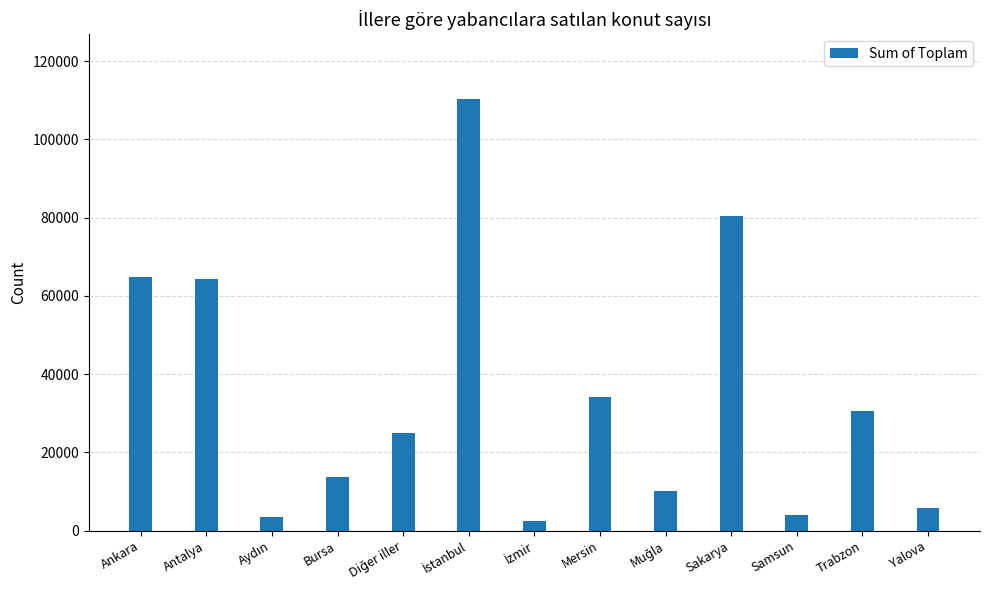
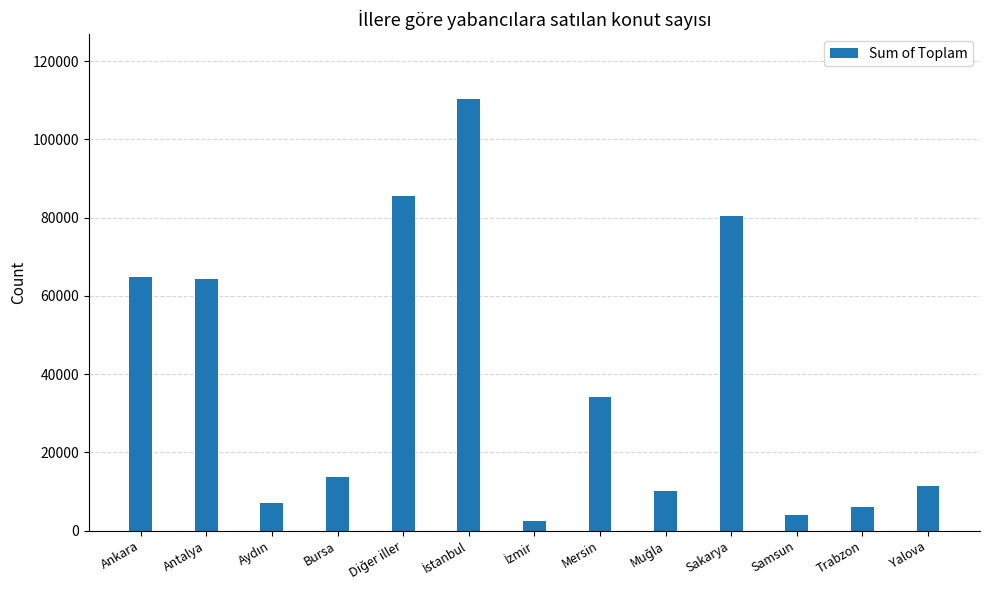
Aydın: 4000 -> 7000
Diğer iller: 25000 -> 86000
Trabzon: 30000 -> 6000
Yalova: 6000 -> 11000
